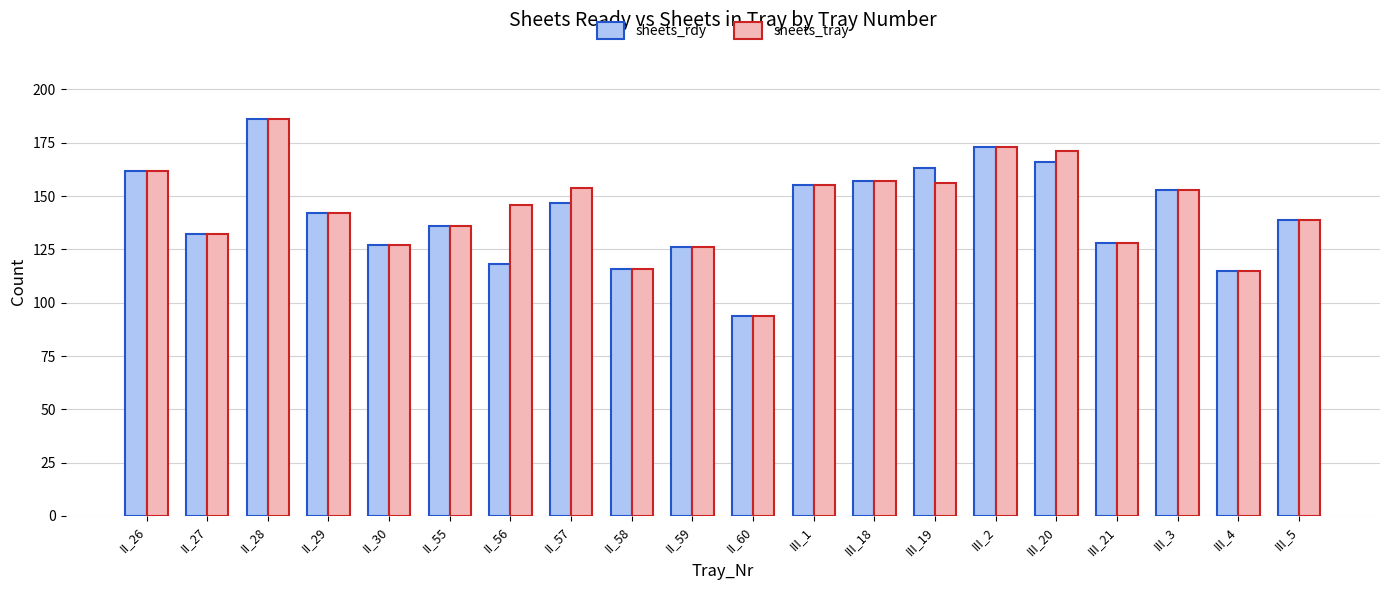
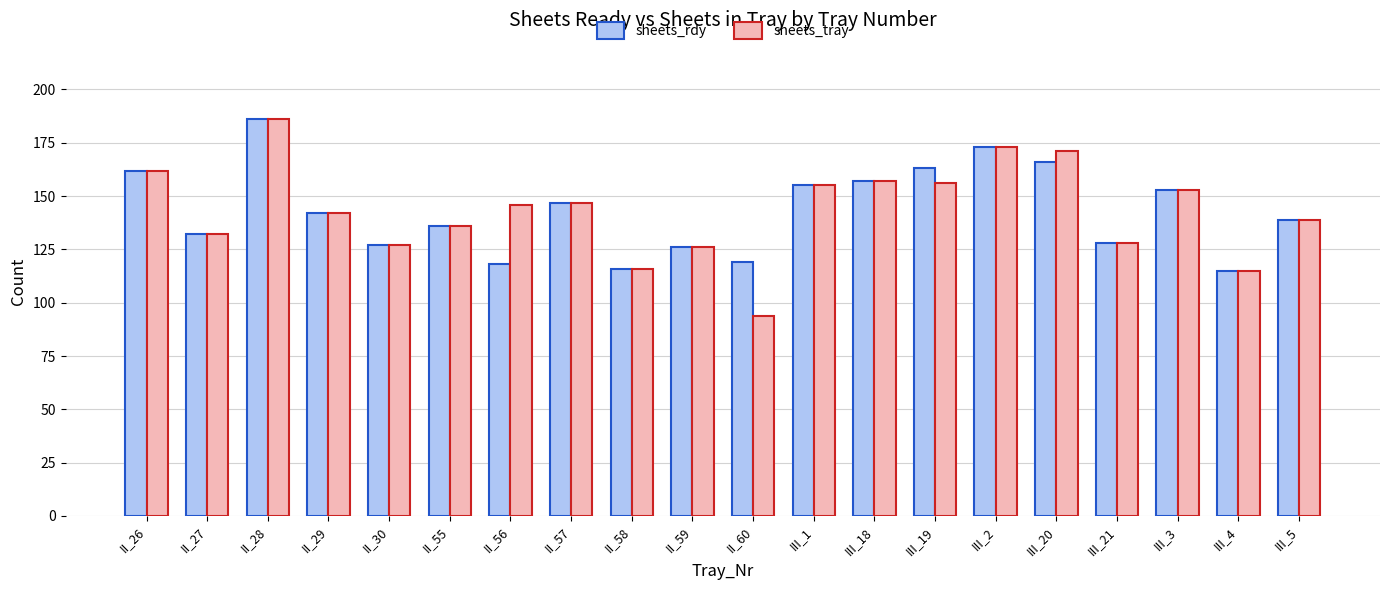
sheets_tray, II_57: 154 -> 147
sheets_rdy, II_60: 94 -> 119
